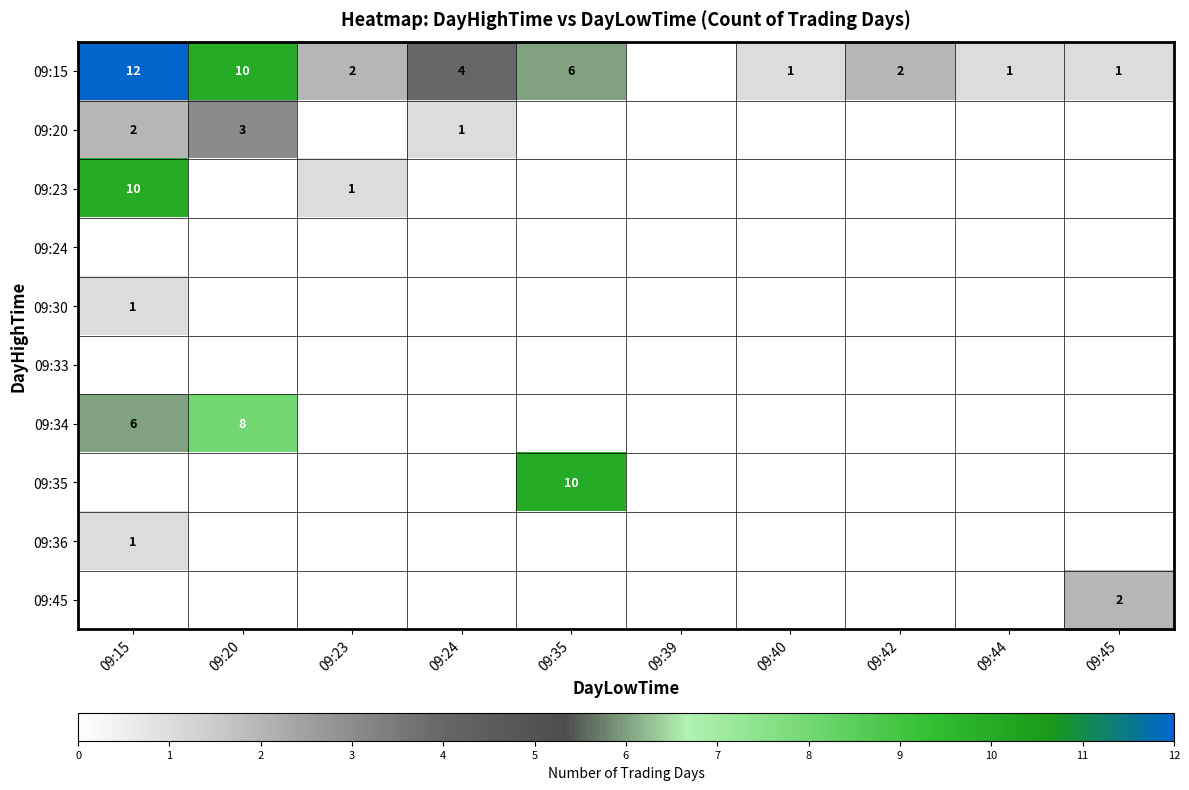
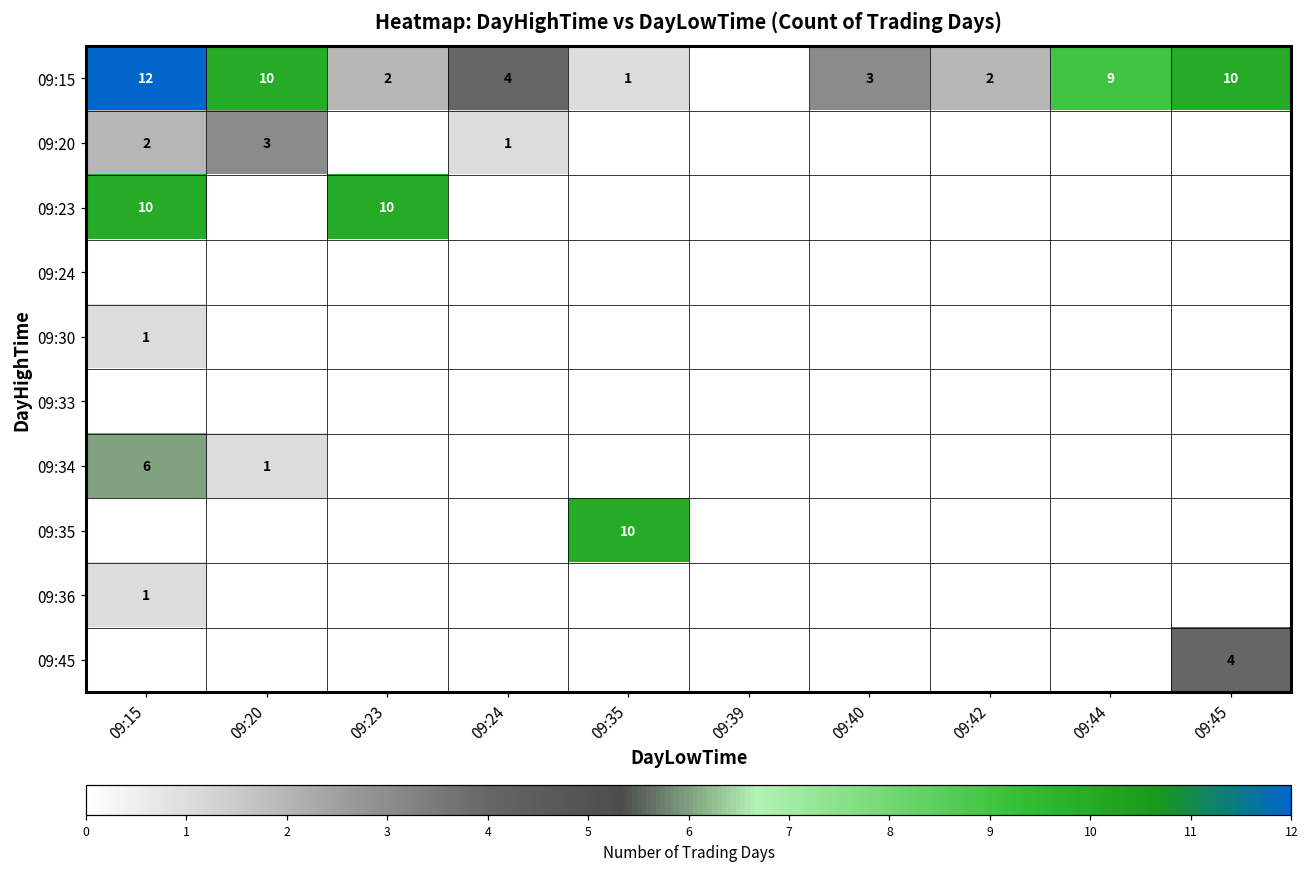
09:15, 09:35: 6 -> 1
09:15, 09:40: 1 -> 3
09:15, 09:44: 1 -> 9
09:15, 09:45: 1 -> 10
09:23, 09:23: 1 -> 10
09:34, 09:20: 8 -> 1
09:45, 09:45: 2 -> 4
